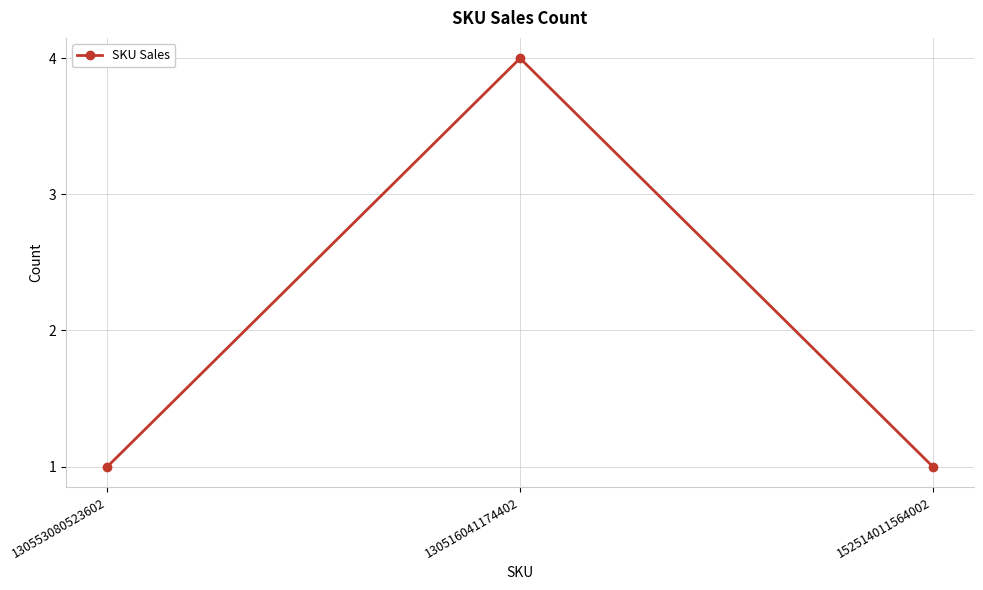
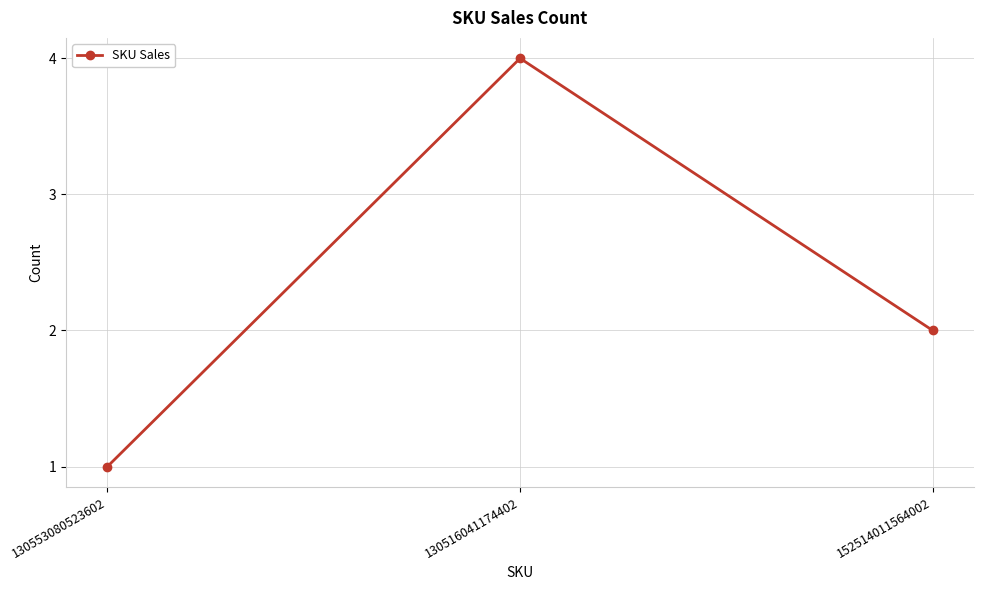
152514011564002: 1 -> 2
